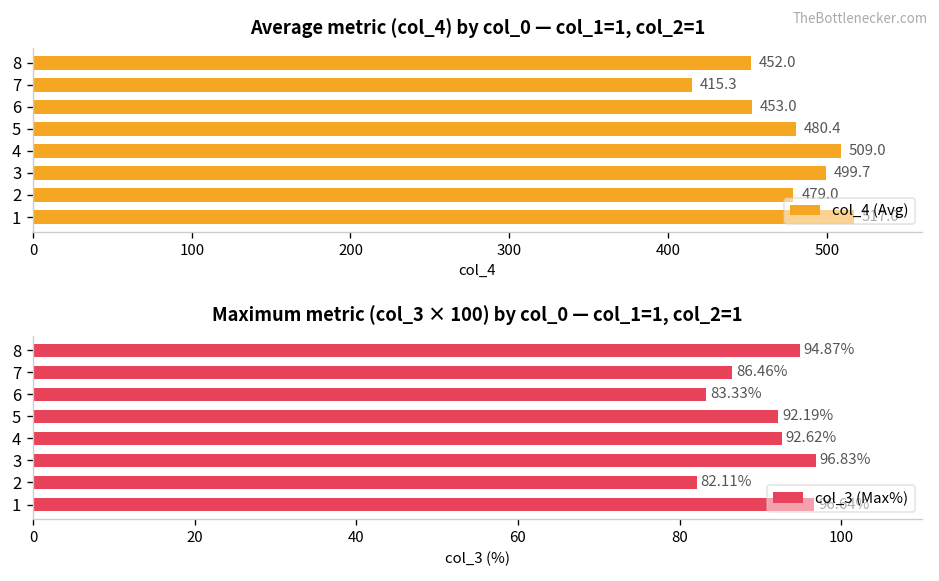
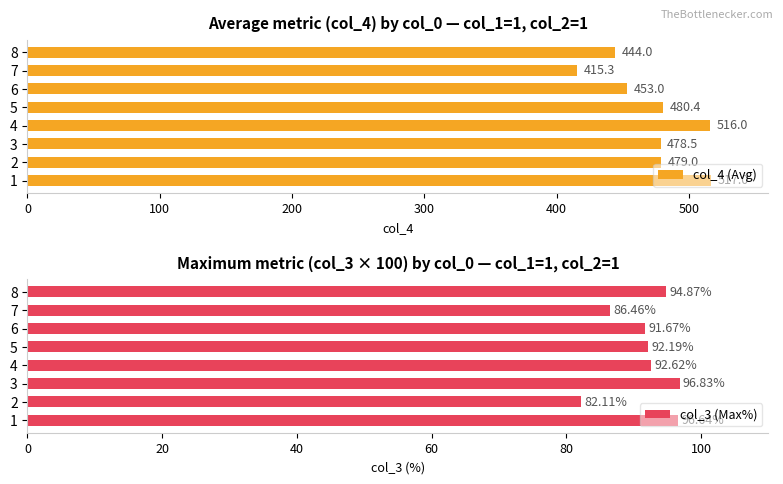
Average metric (col_4) by col_0 — col_1=1, col_2=1, 8: 452.0 -> 444.0
Average metric (col_4) by col_0 — col_1=1, col_2=1, 4: 509.0 -> 516.0
Average metric (col_4) by col_0 — col_1=1, col_2=1, 3: 499.7 -> 478.5
Maximum metric (col_3 × 100) by col_0 — col_1=1, col_2=1, 6: 83.33% -> 91.67%
